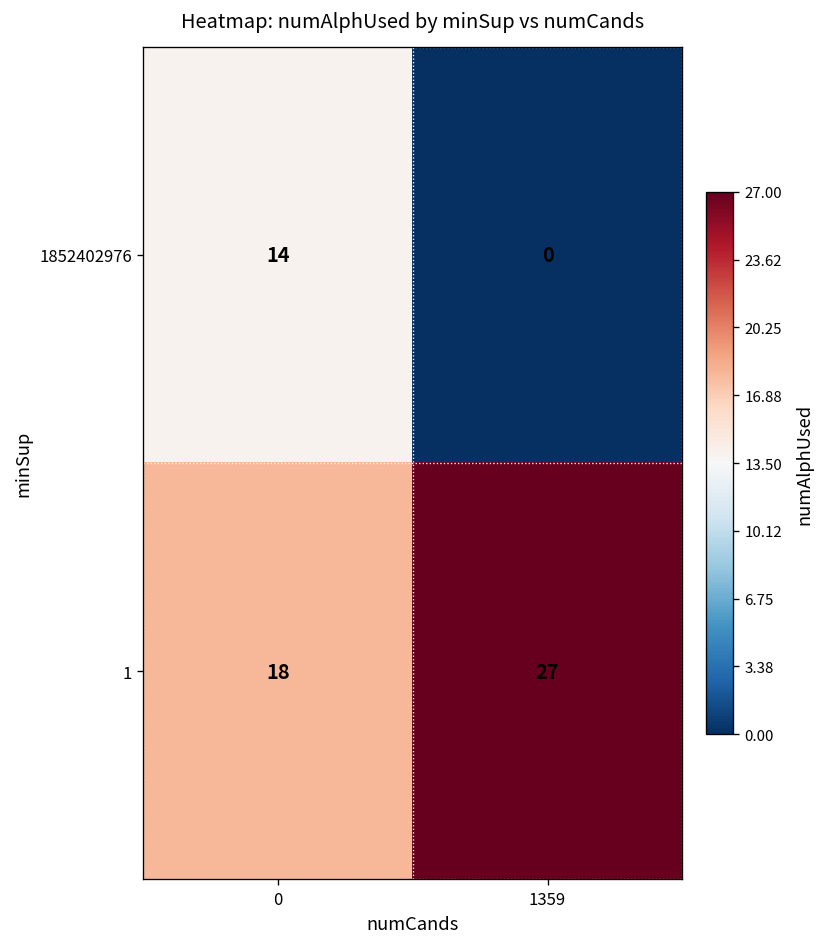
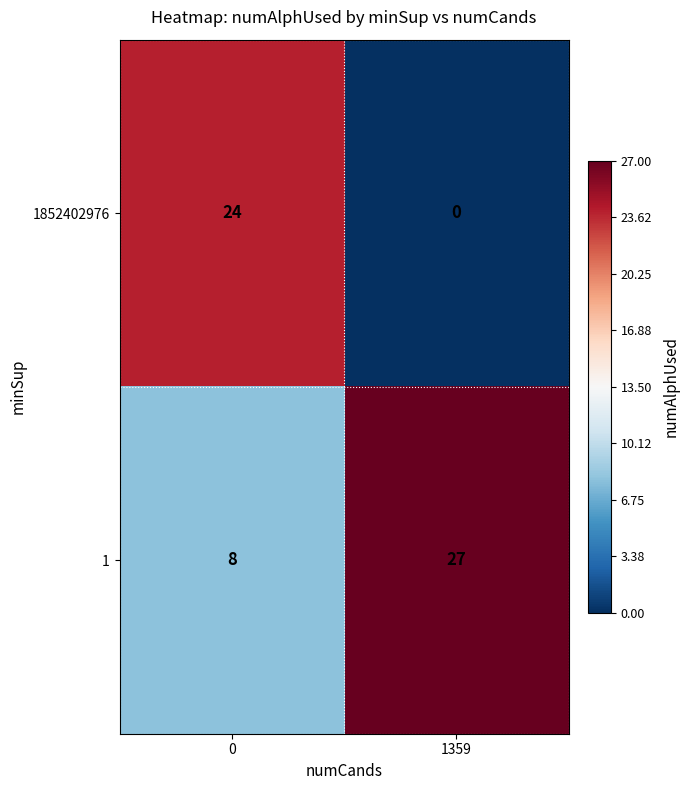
1852402976, 0: 14 -> 24
1, 0: 18 -> 8
